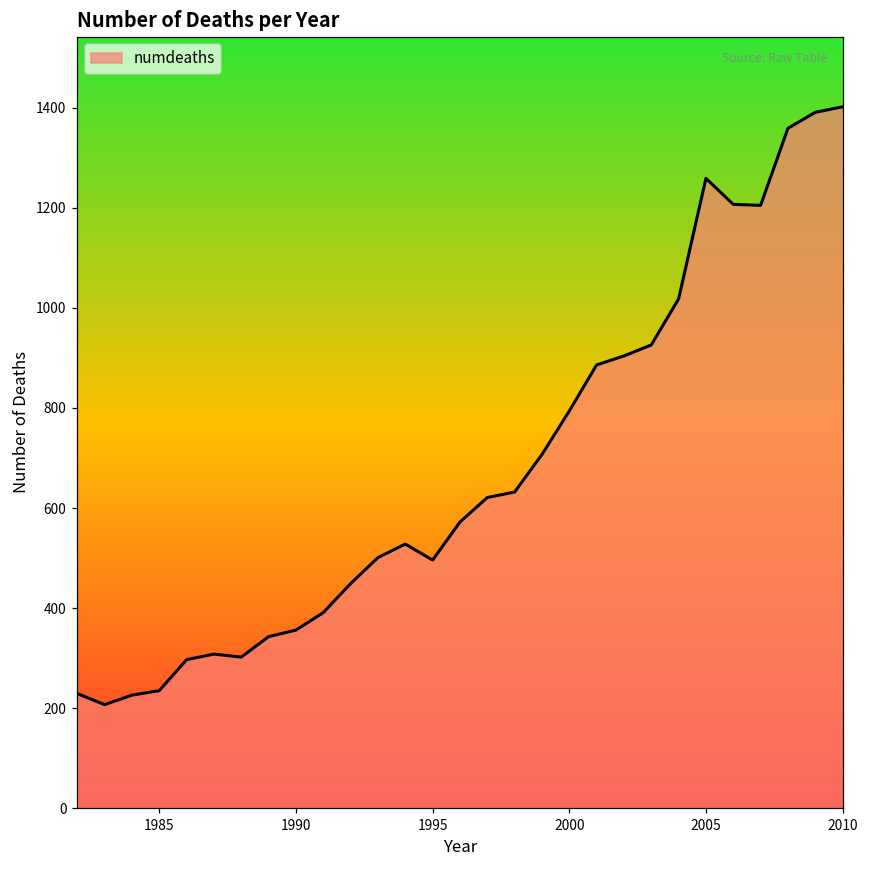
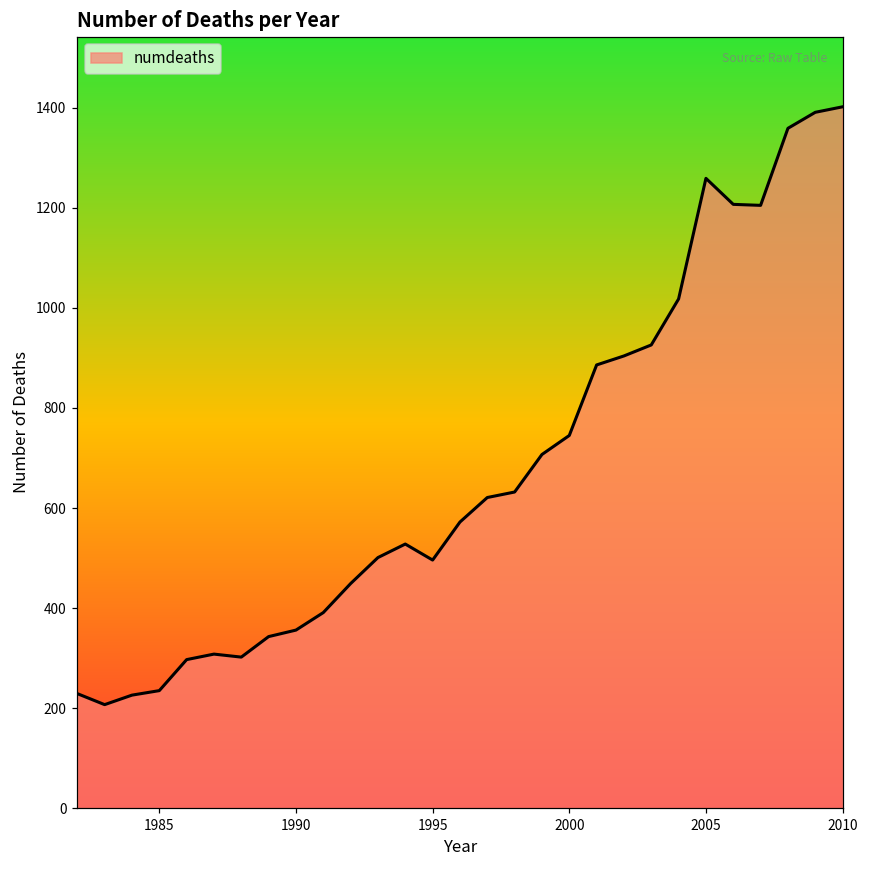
2000: 790 -> 750
